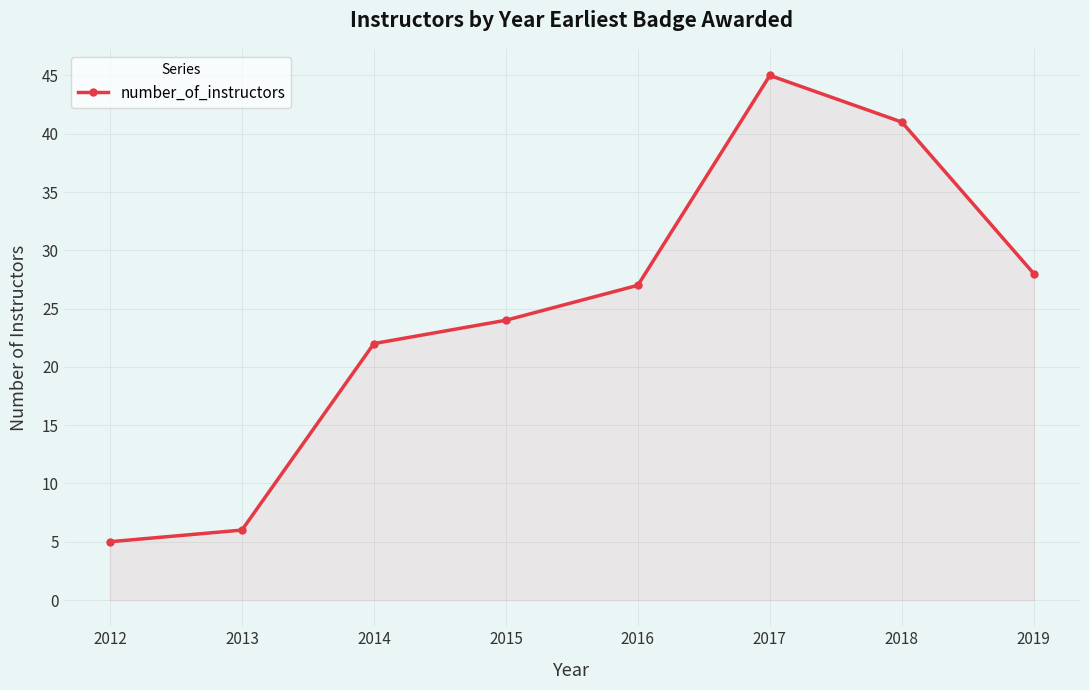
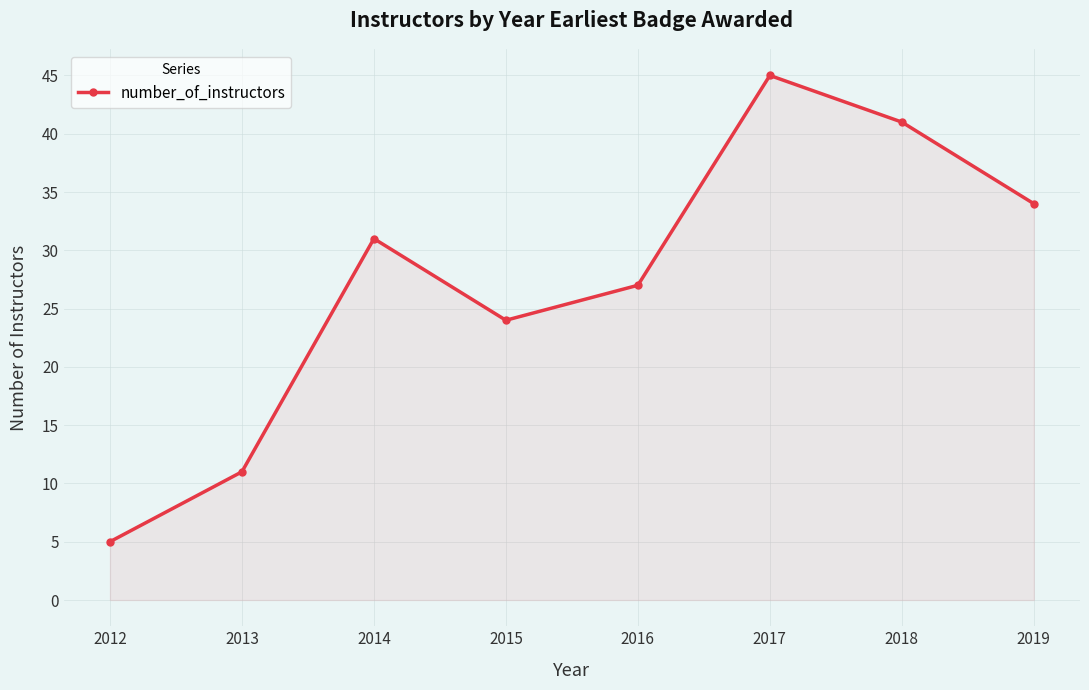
2013: 6 -> 11
2014: 22 -> 31
2019: 28 -> 34
